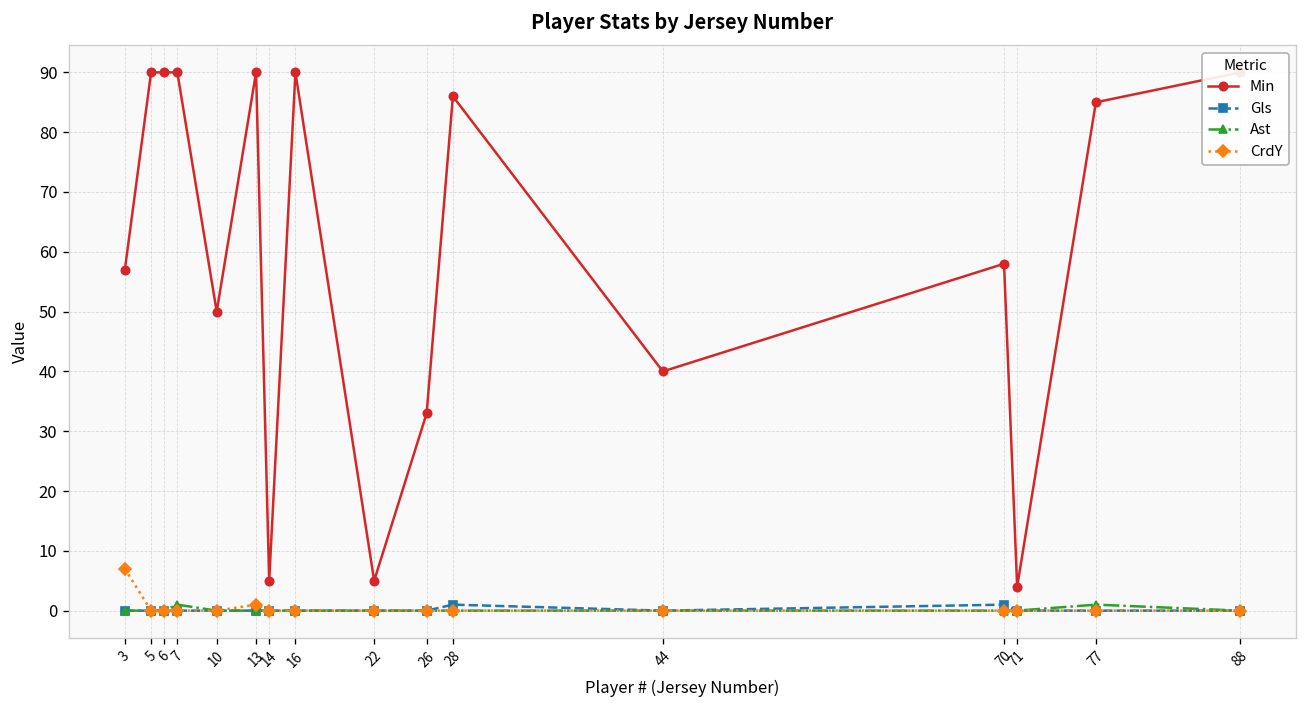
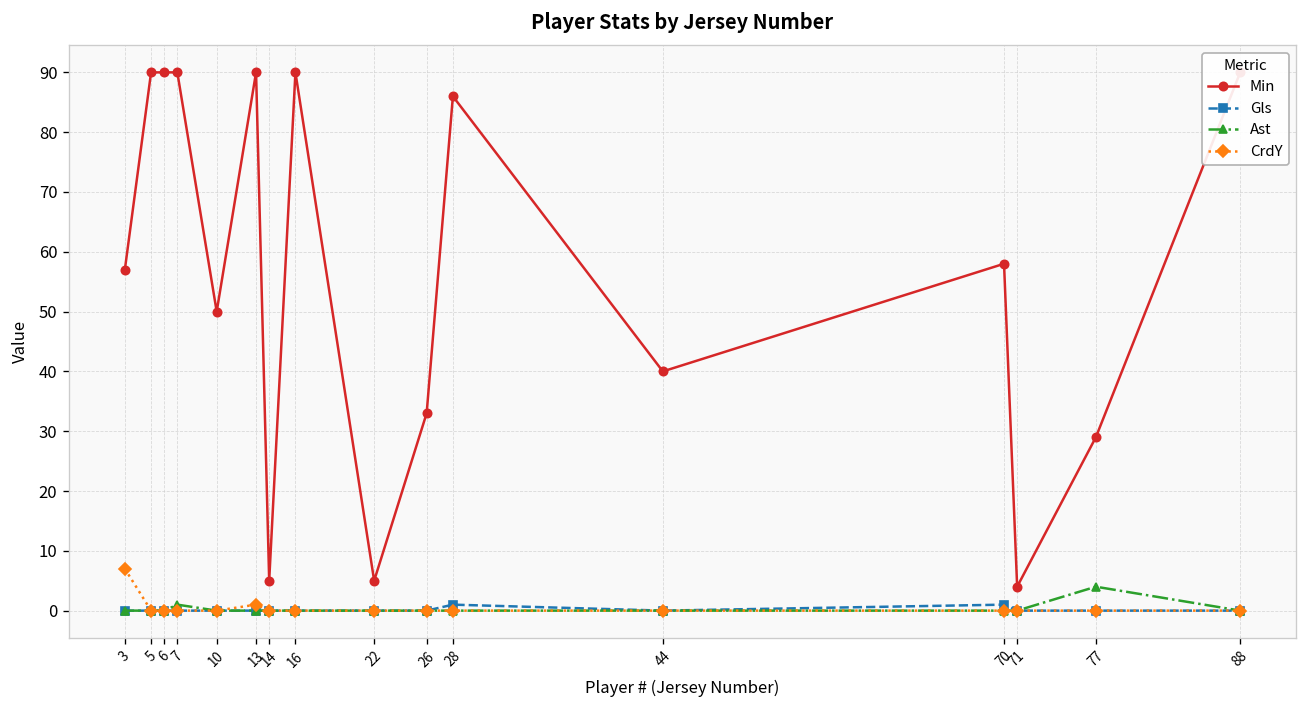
Min, 77: 85 -> 29
Ast, 77: 1 -> 4
